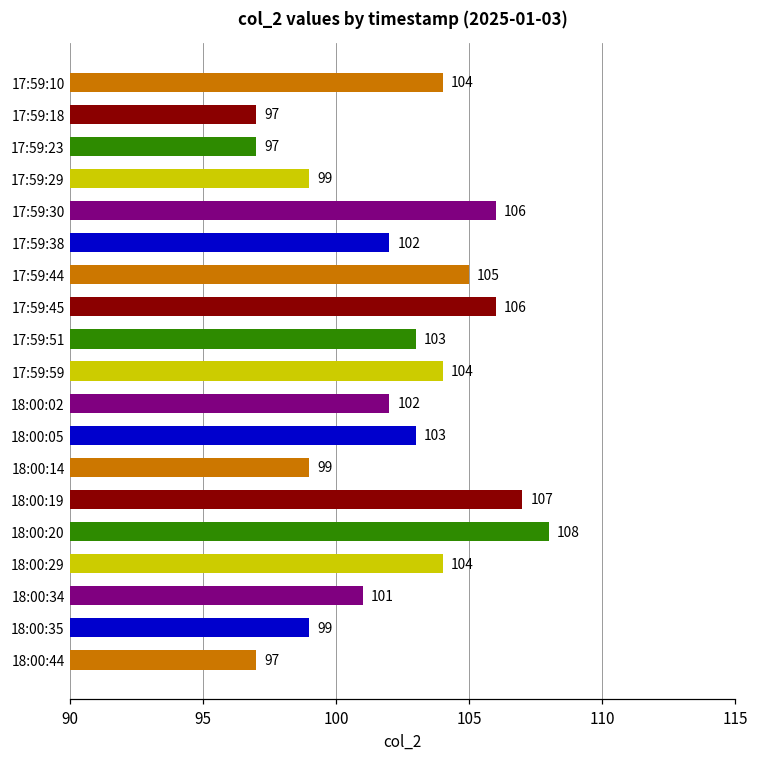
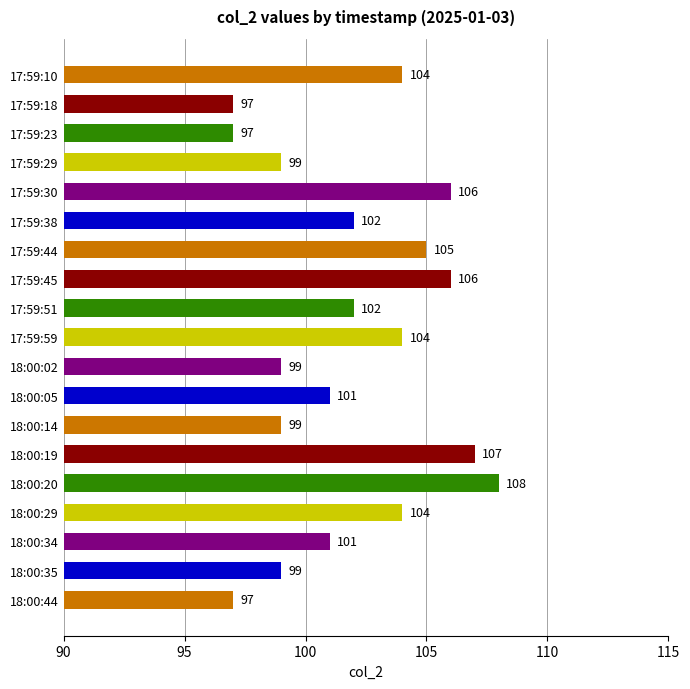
17:59:51: 103 -> 102
18:00:02: 102 -> 99
18:00:05: 103 -> 101
